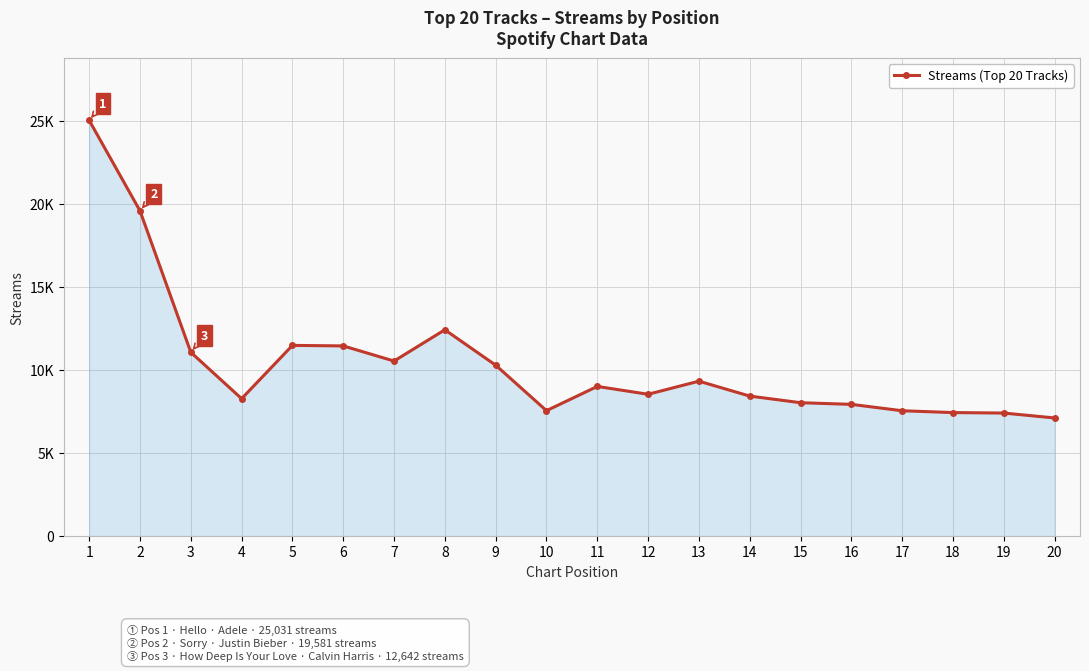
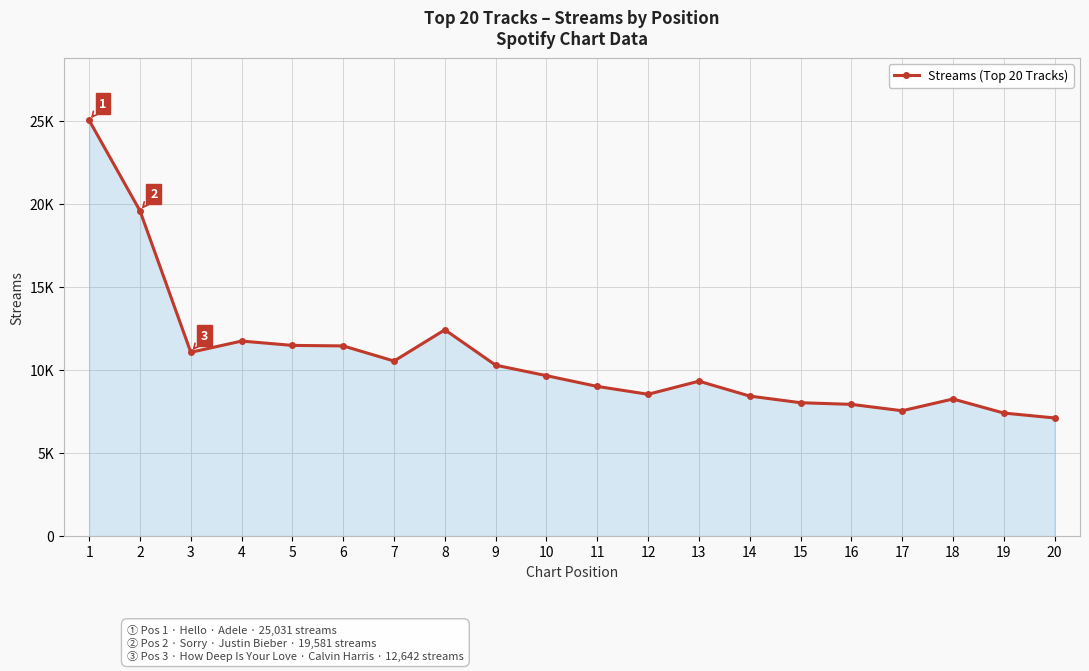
4: 8300 -> 11700
10: 7500 -> 9700
18: 7400 -> 8300
